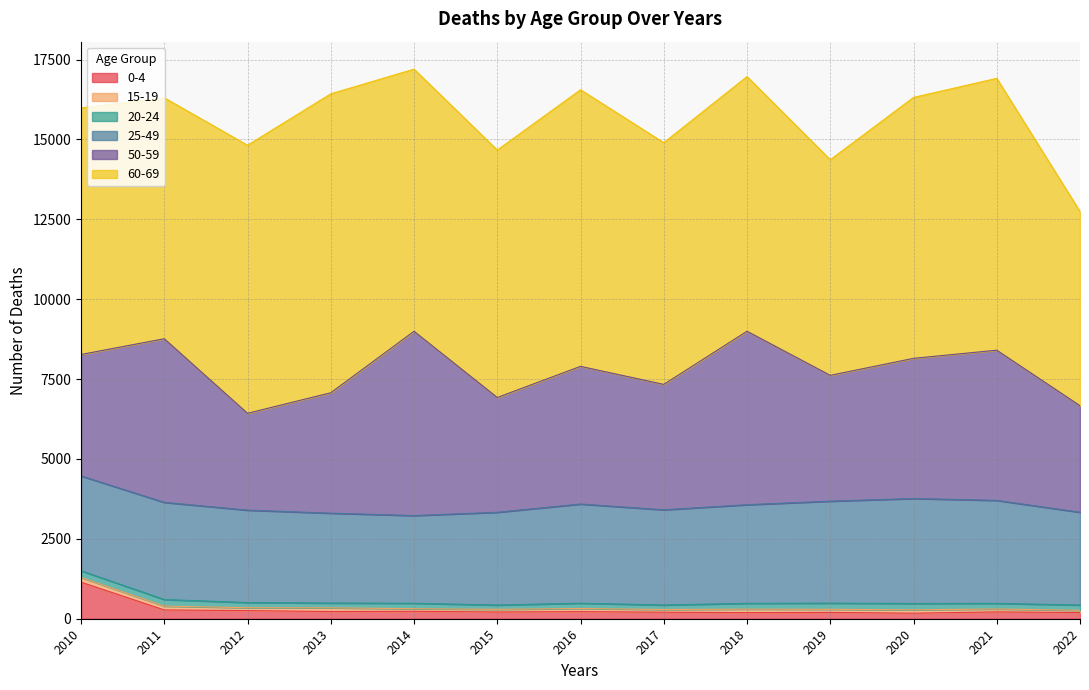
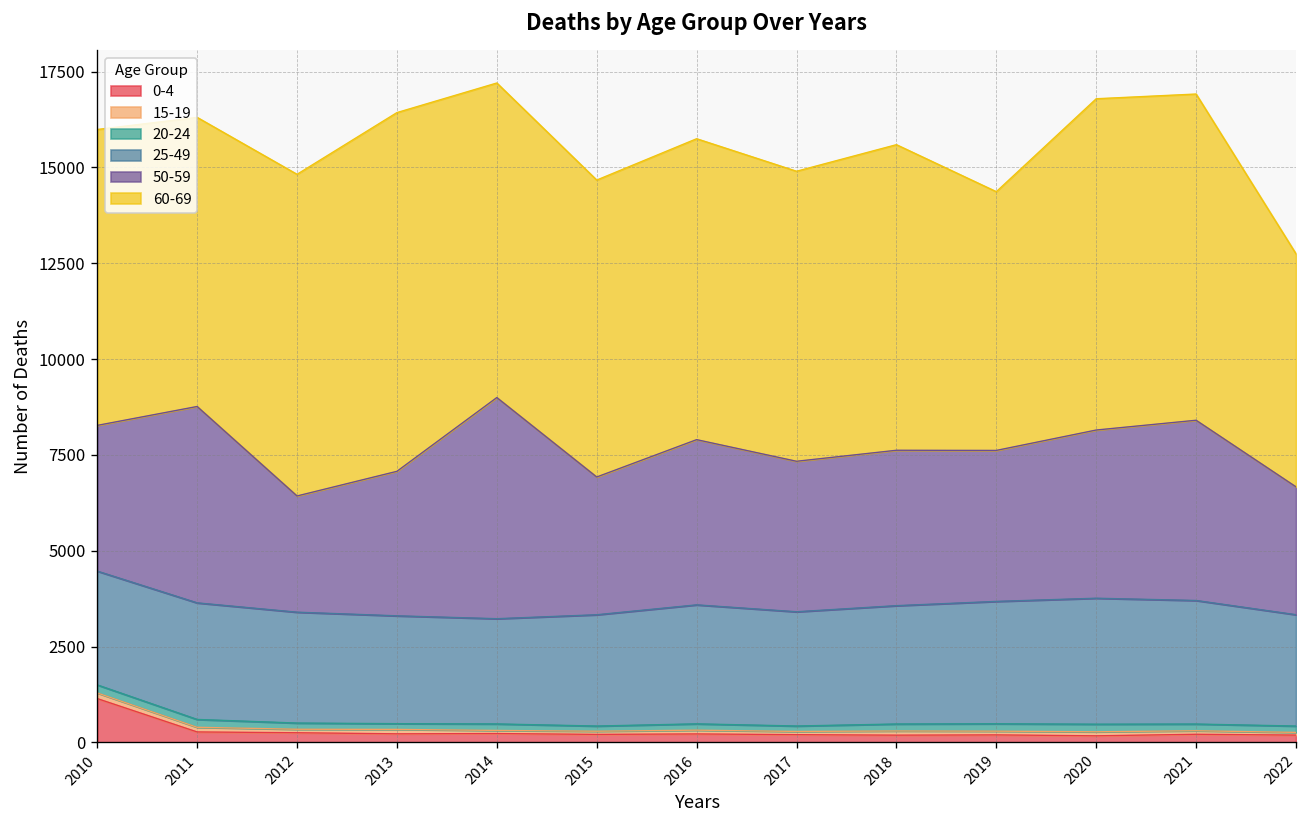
60-69, 2016: 8700 -> 7800
50-59, 2018: 5400 -> 4100
60-69, 2020: 8200 -> 8600
